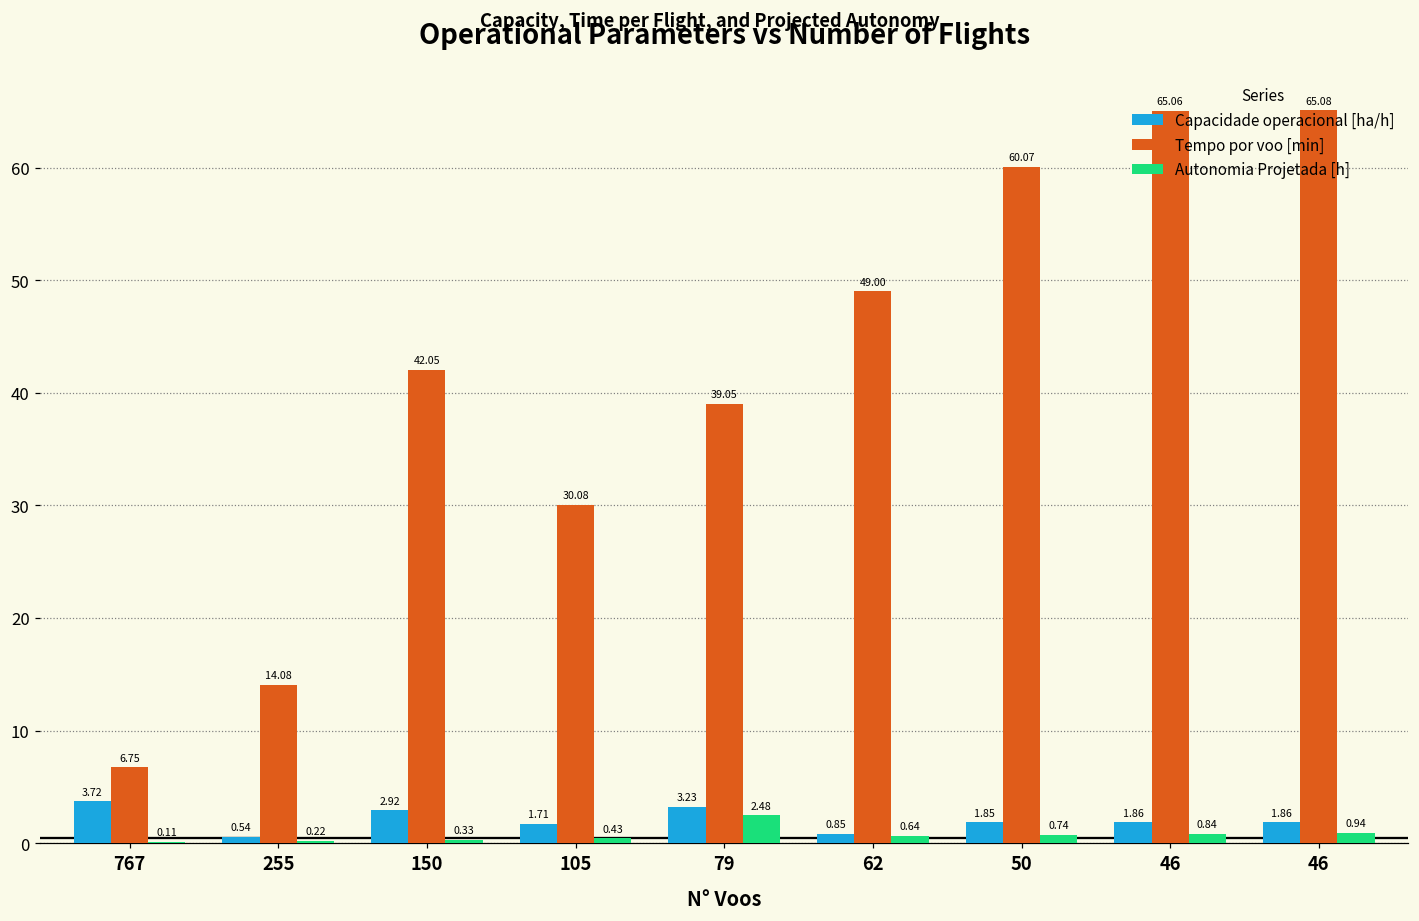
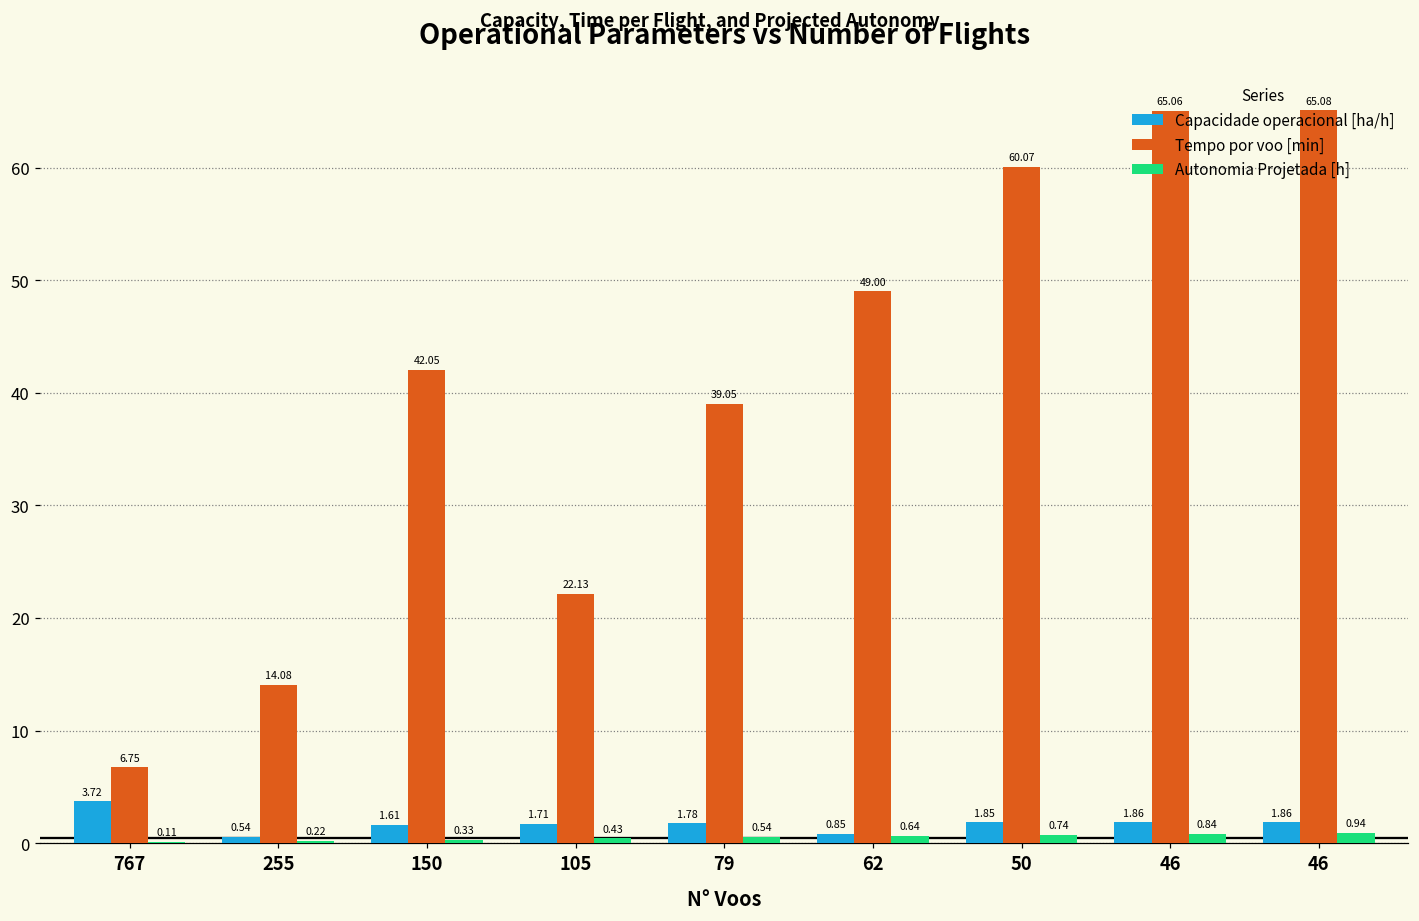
Capacidade operacional [ha/h], 150: 2.92 -> 1.61
Tempo por voo [min], 105: 30.08 -> 22.13
Capacidade operacional [ha/h], 79: 3.23 -> 1.78
Autonomia Projetada [h], 79: 2.48 -> 0.54
